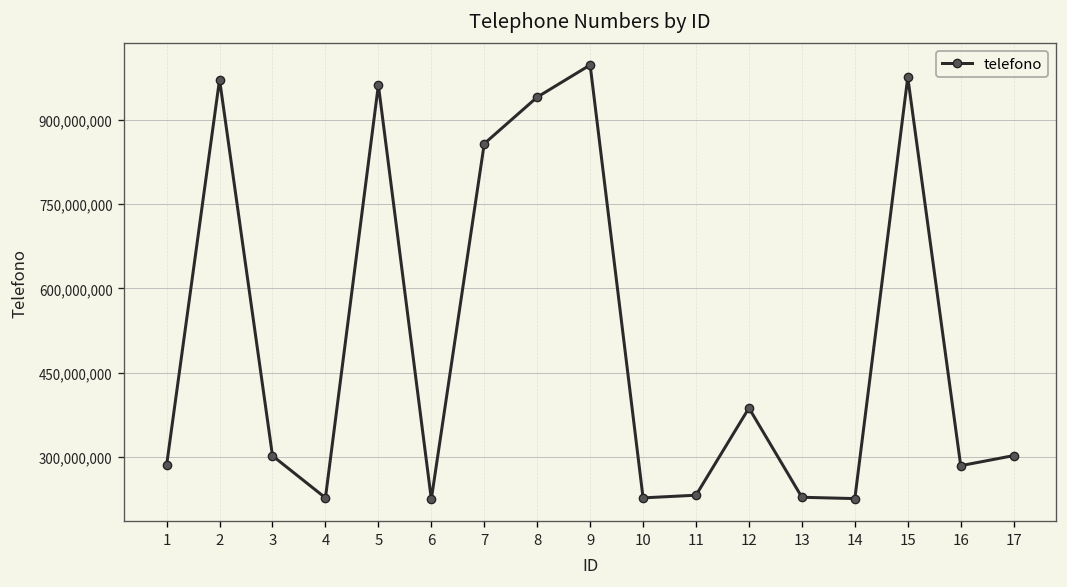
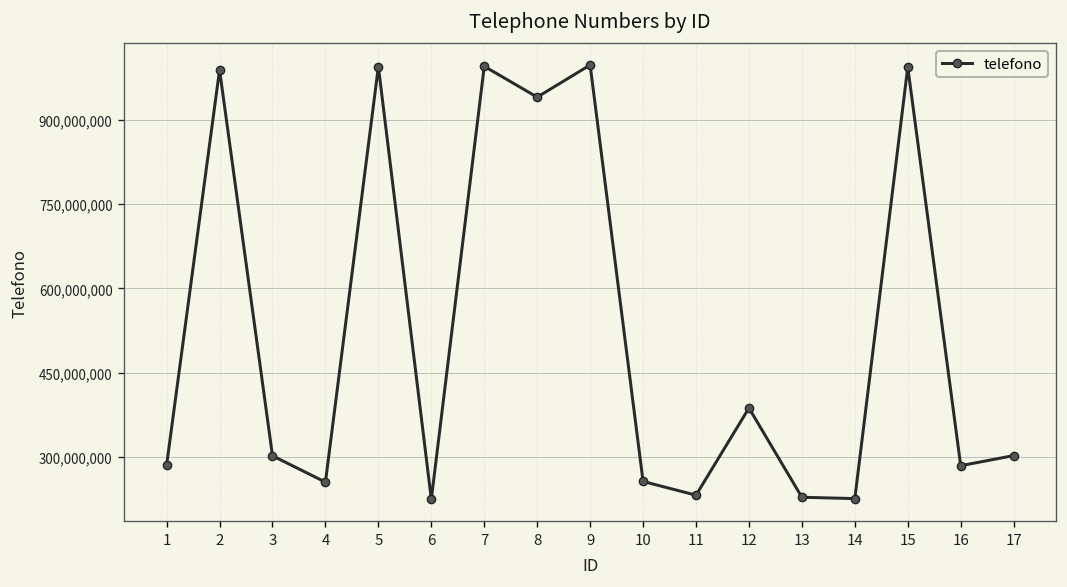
2: 970,000,000 -> 990,000,000
4: 230,000,000 -> 260,000,000
5: 960,000,000 -> 990,000,000
7: 860,000,000 -> 990,000,000
10: 230,000,000 -> 260,000,000
15: 980,000,000 -> 990,000,000
